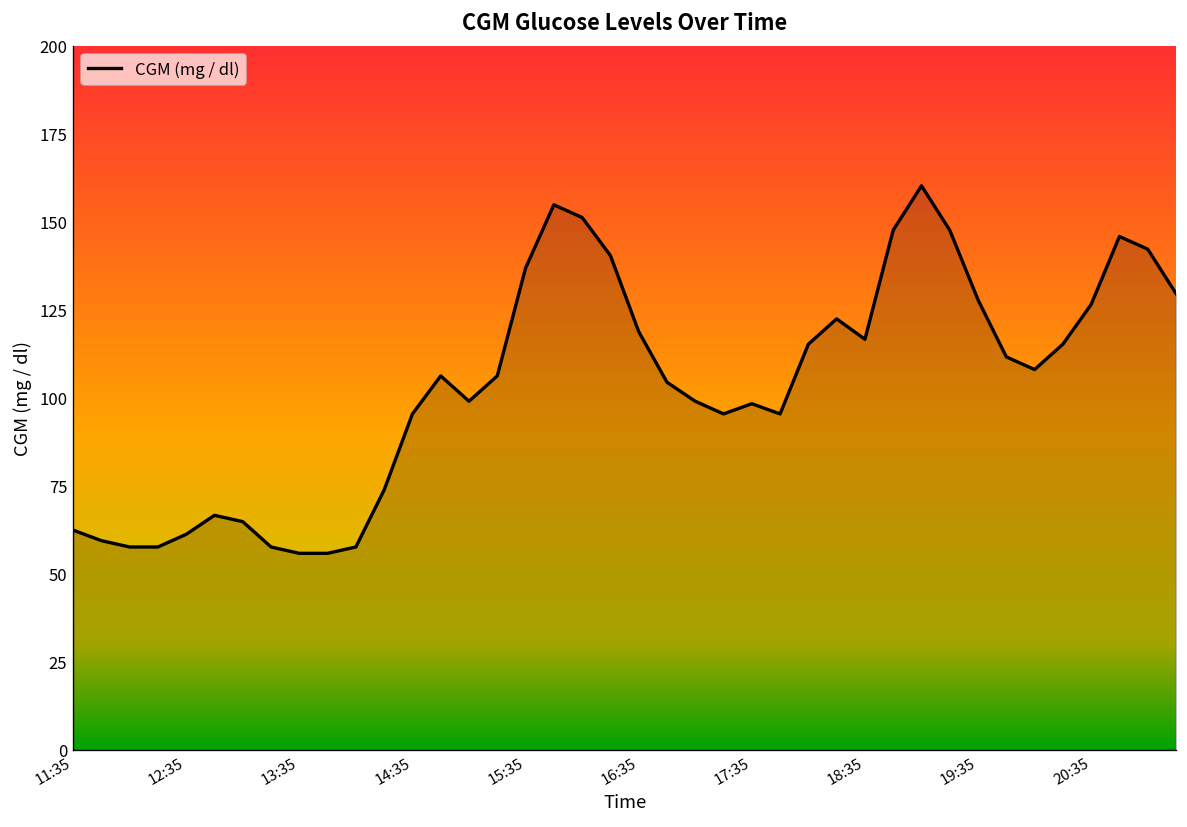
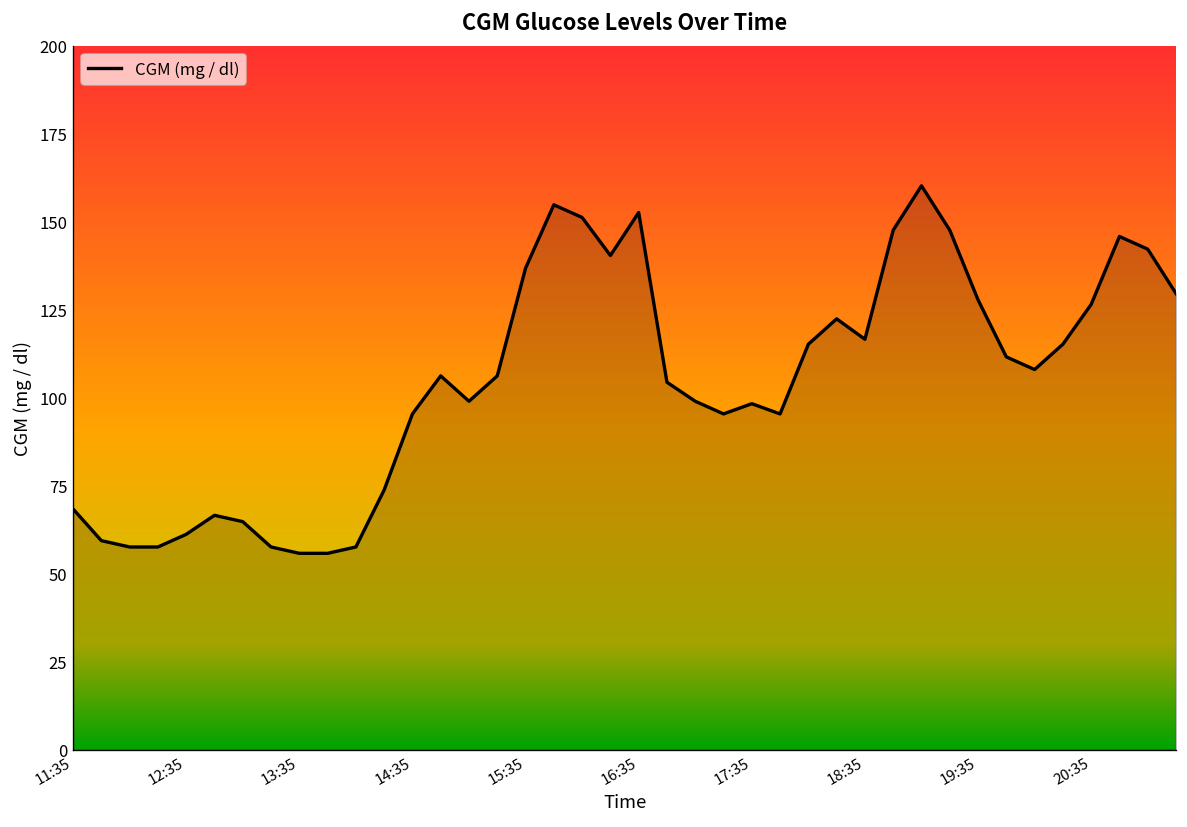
11:35: 62 -> 68
16:35: 119 -> 153
